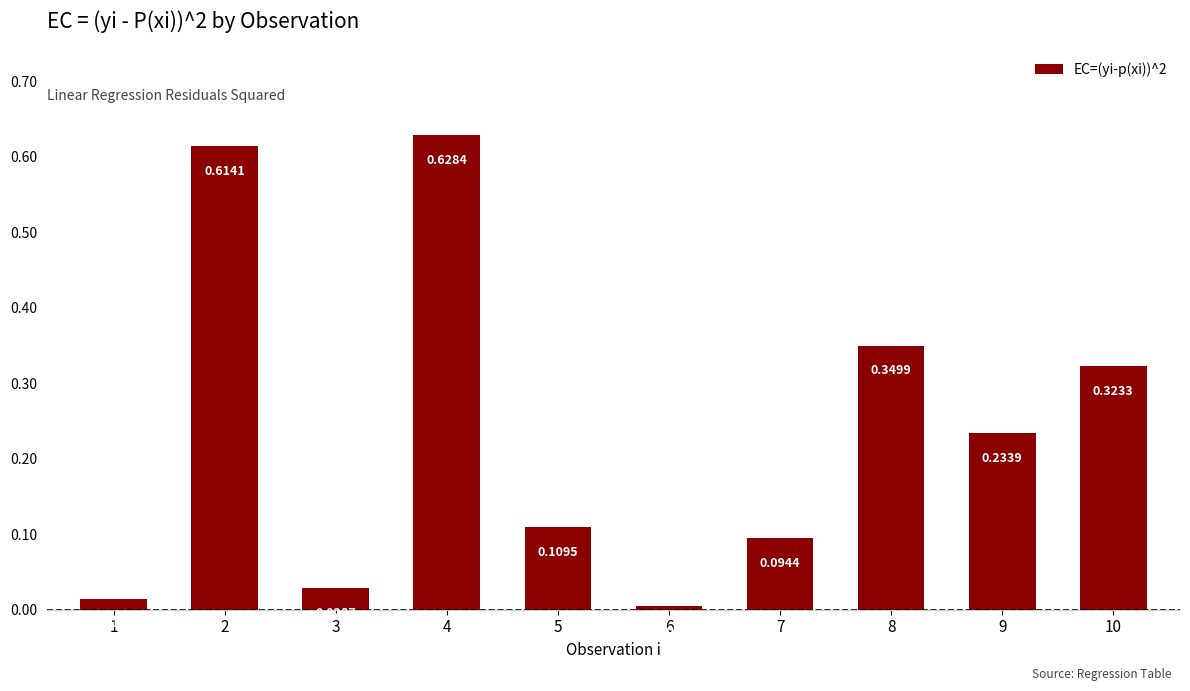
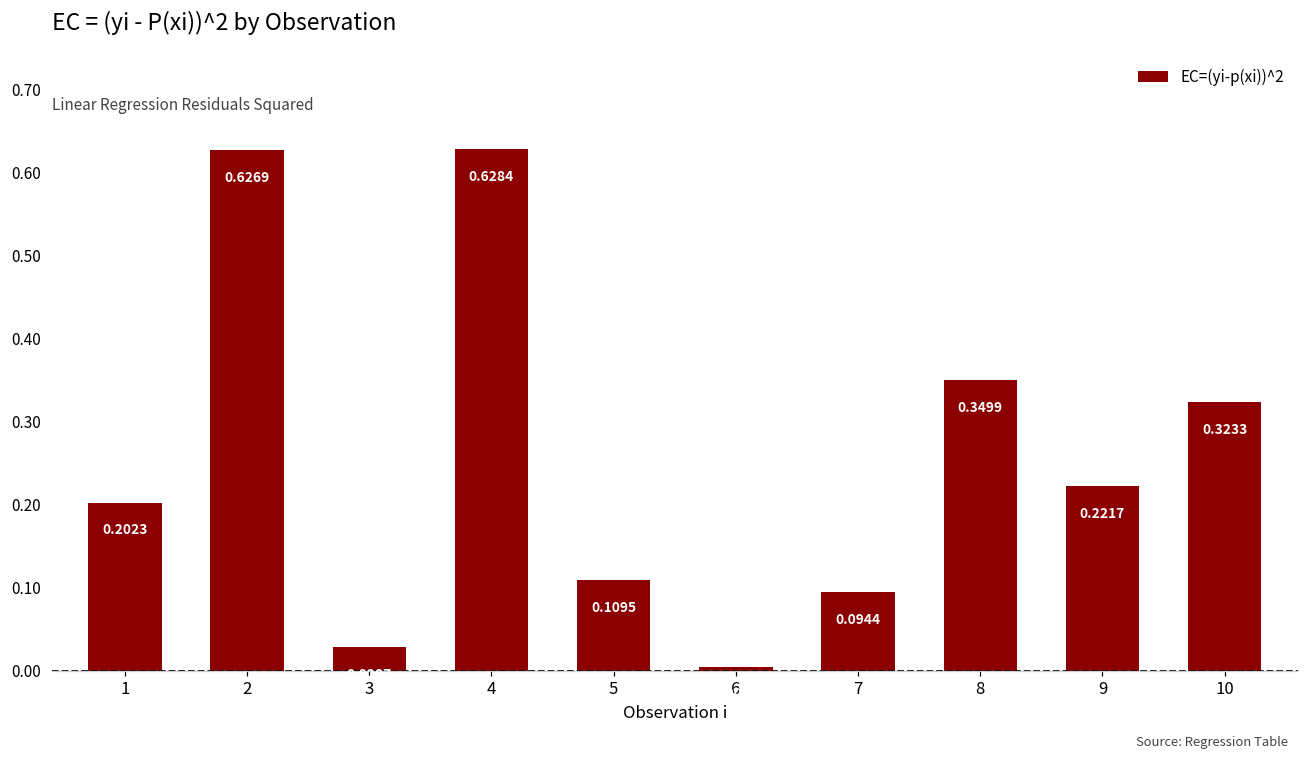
1: 0.01 -> 0.20
2: 0.6141 -> 0.6269
9: 0.2339 -> 0.2217
